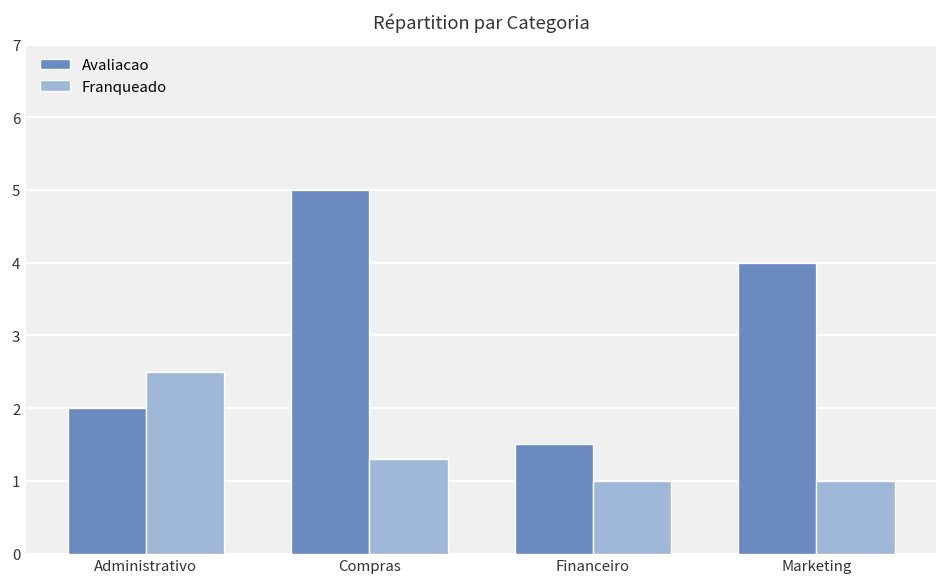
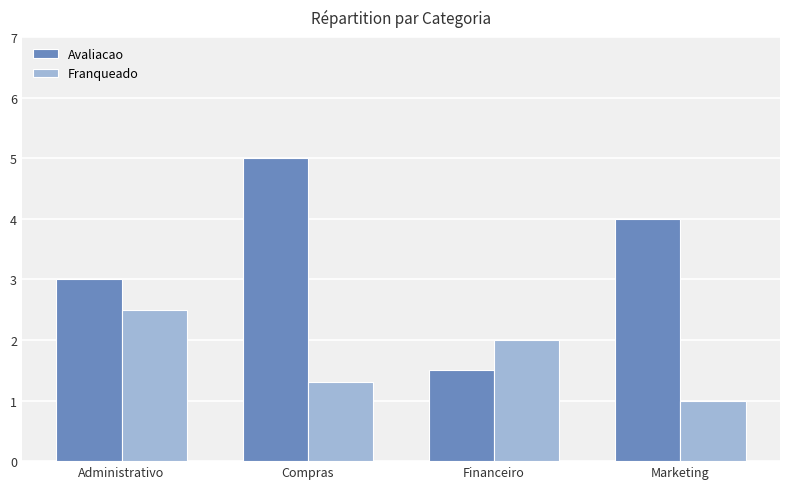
Avaliacao, Administrativo: 2 -> 3
Franqueado, Financeiro: 1 -> 2
